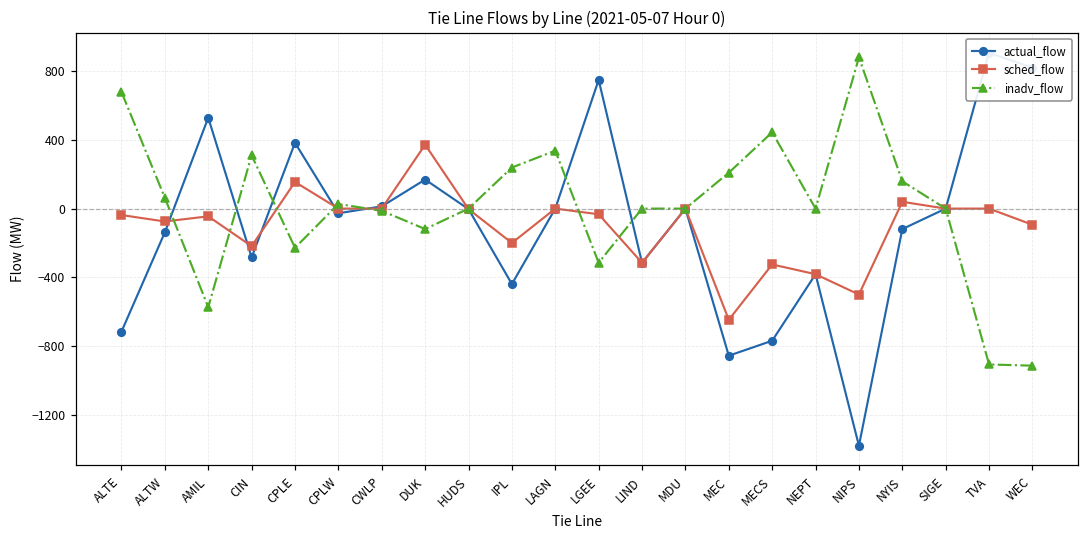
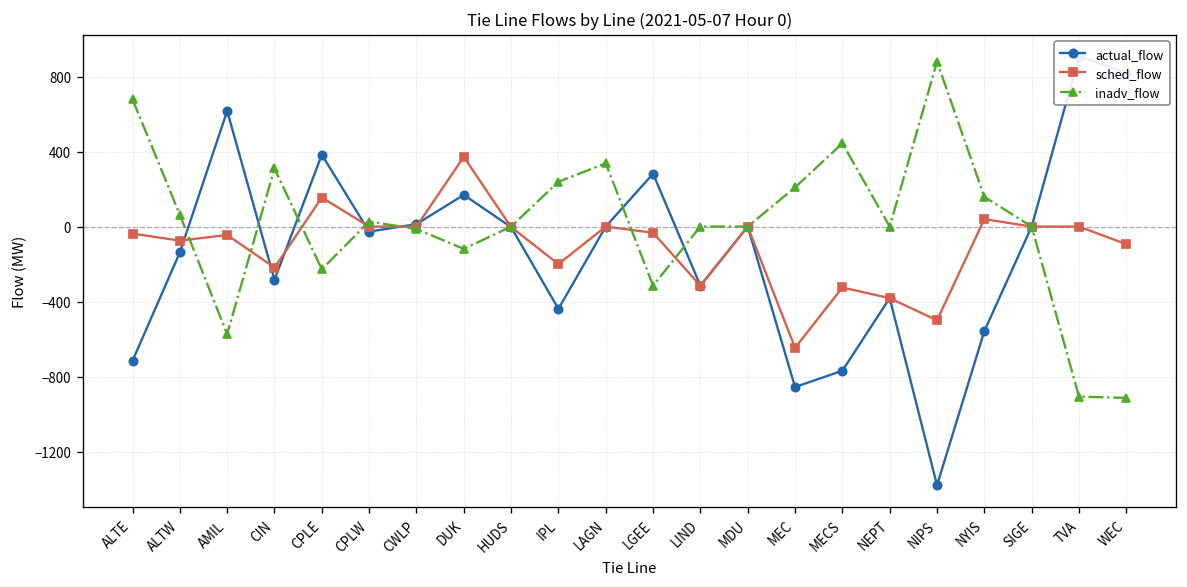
actual_flow, AMIL: 530 -> 620
actual_flow, LGEE: 750 -> 280
actual_flow, NYIS: -120 -> -560
